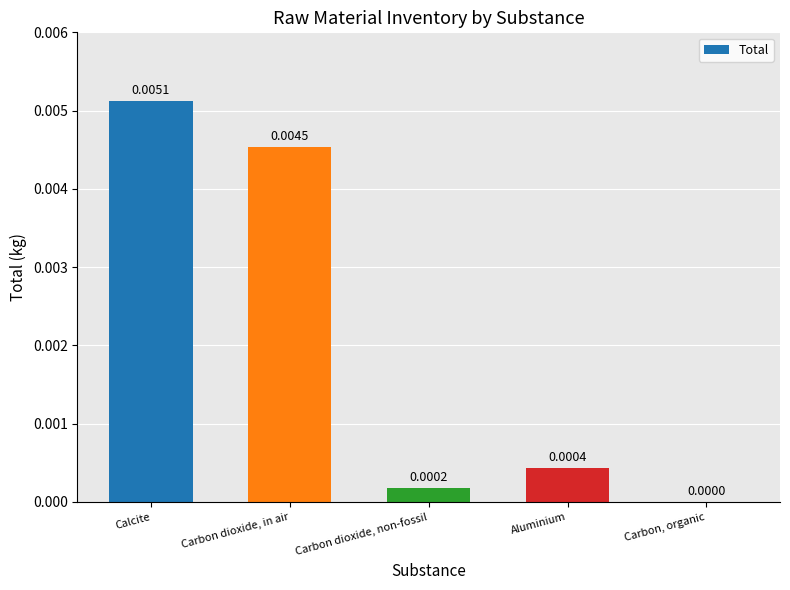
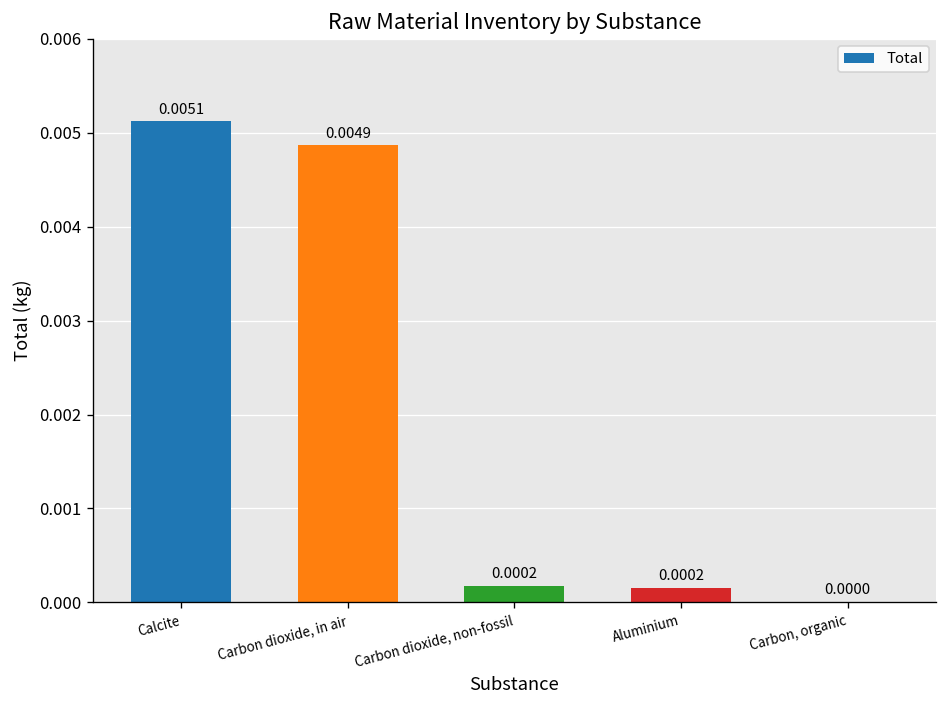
Carbon dioxide, in air: 0.0045 -> 0.0049
Aluminium: 0.0004 -> 0.0002
